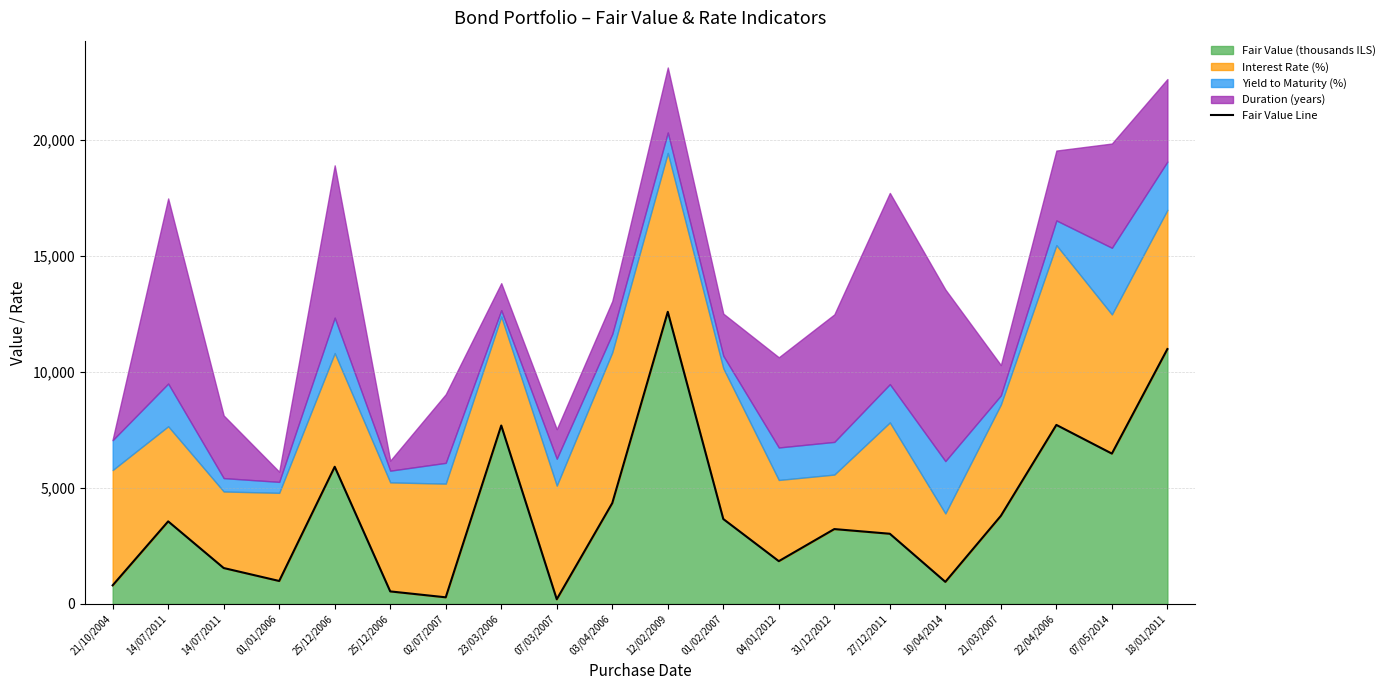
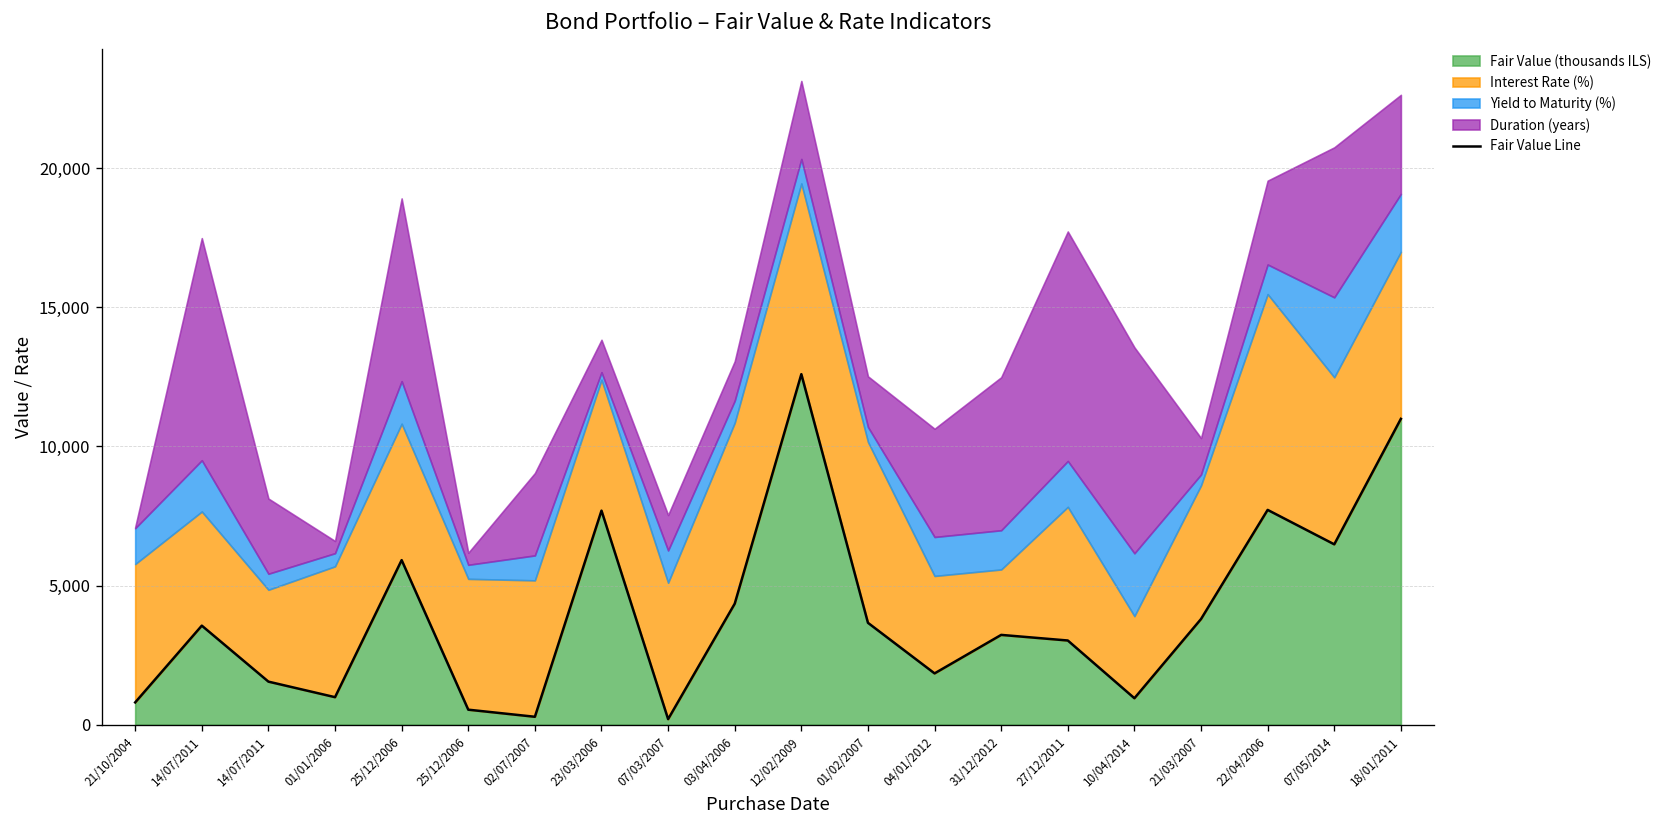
Interest Rate (%), 01/01/2006: 3,800 -> 4,700
Duration (years), 07/05/2014: 4,500 -> 5,400
